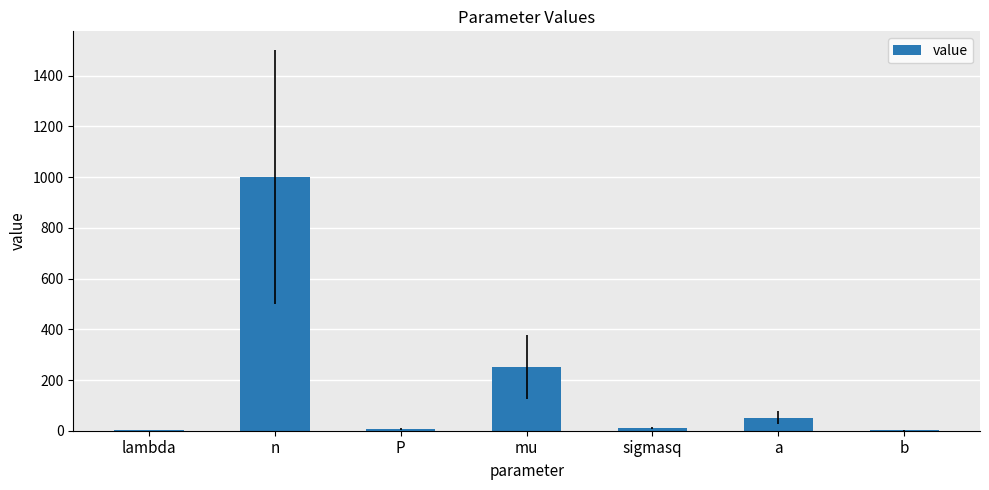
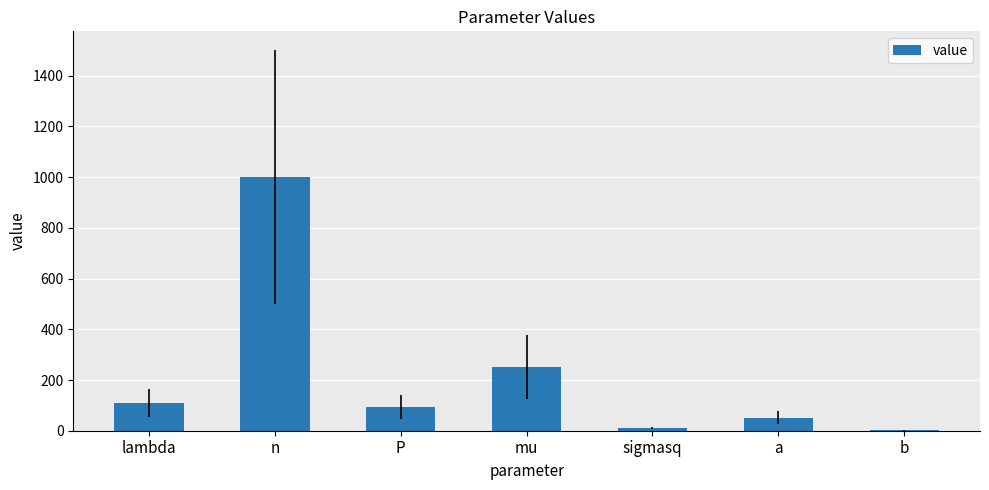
lambda: 0 -> 110
P: 10 -> 90
